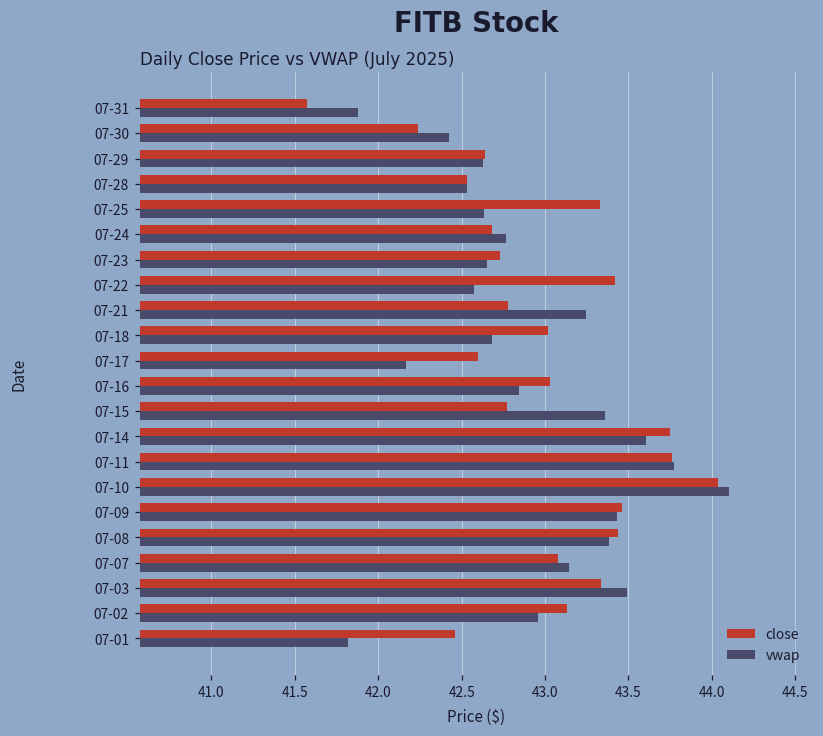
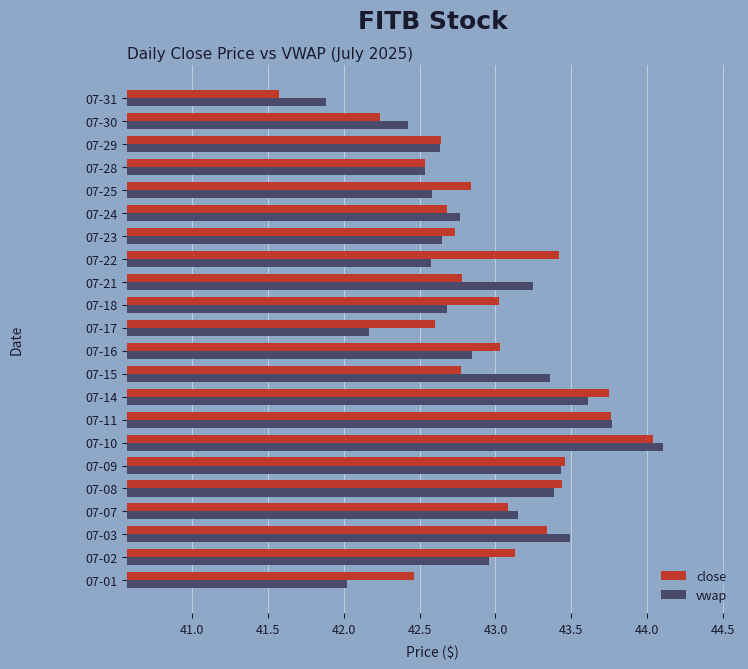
close, 07-25: 43.33 -> 42.84
vwap, 07-25: 42.63 -> 42.58
vwap, 07-01: 41.82 -> 42.02
